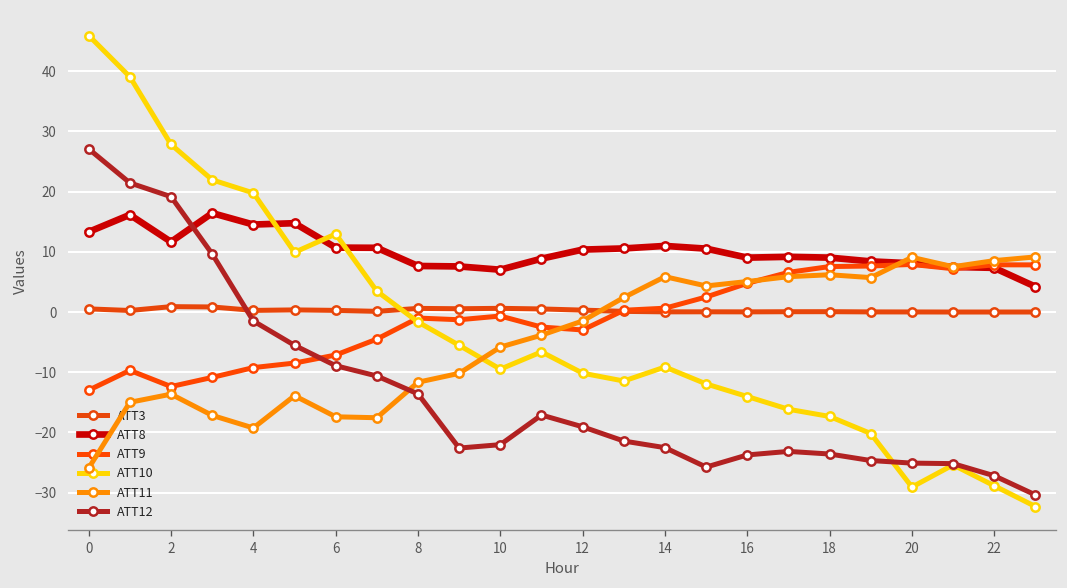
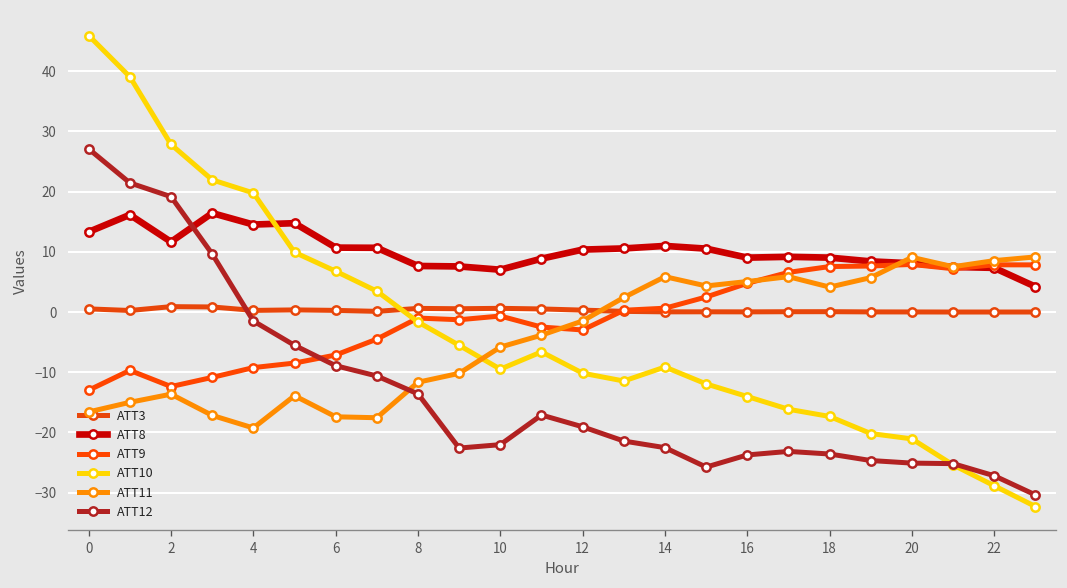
ATT11, 0: -26 -> -17
ATT10, 6: 13 -> 7
ATT11, 18: 6 -> 4
ATT10, 20: -29 -> -21
